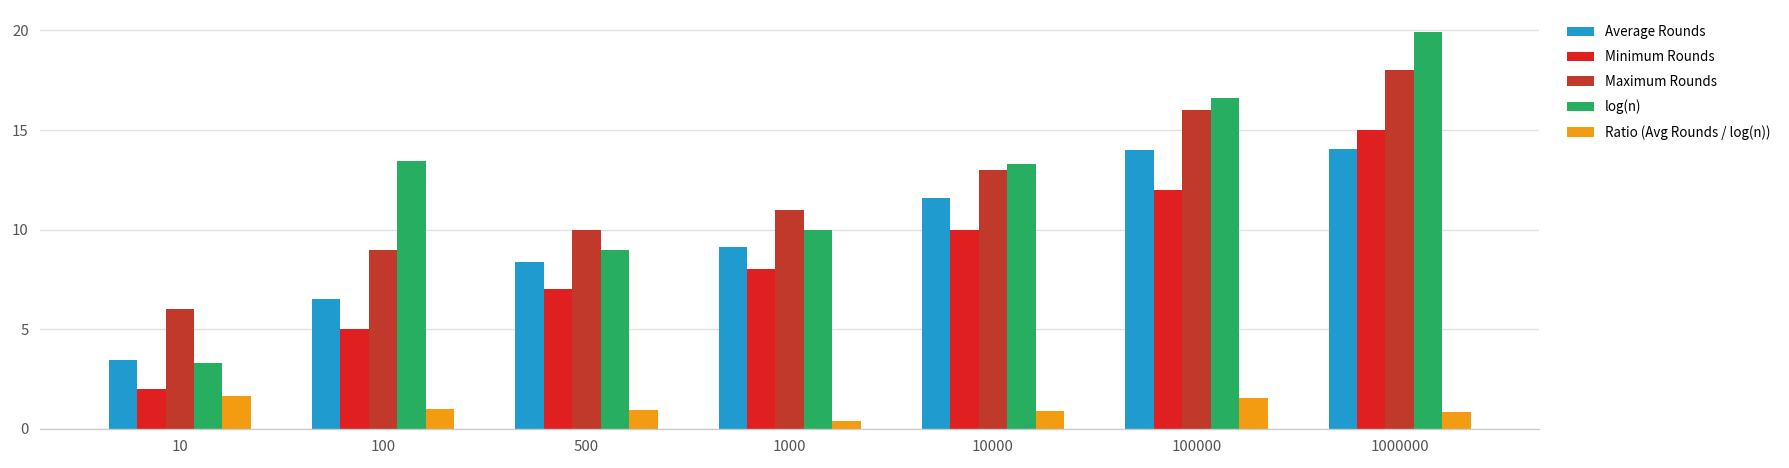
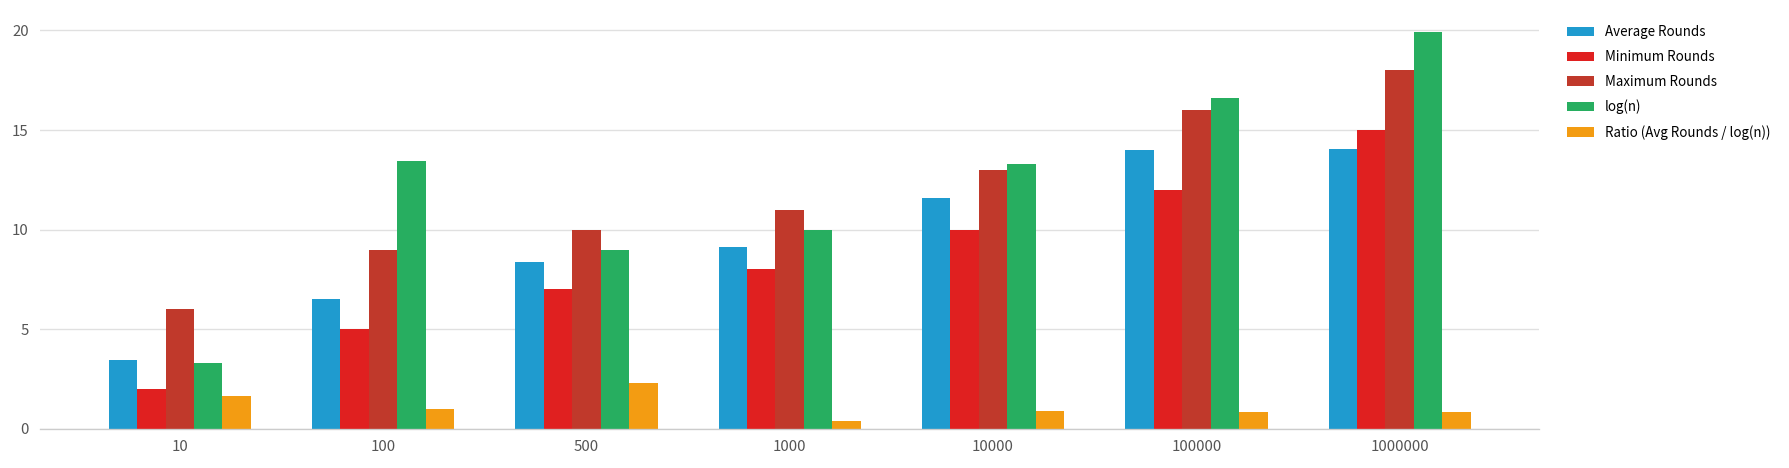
Ratio (Avg Rounds / log(n)), 500: 0.9 -> 2.3
Ratio (Avg Rounds / log(n)), 100000: 1.5 -> 0.8
